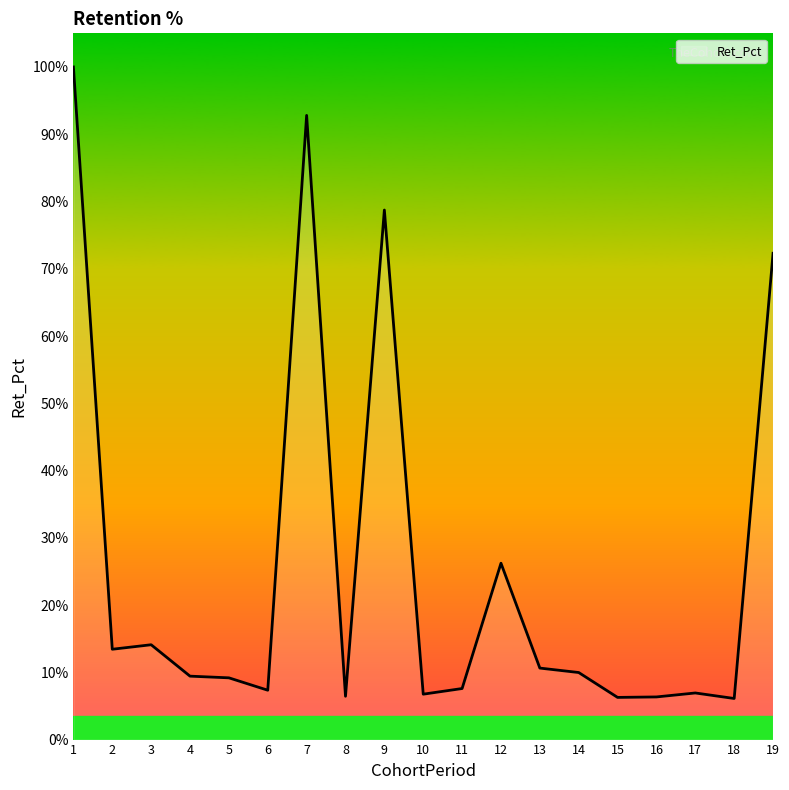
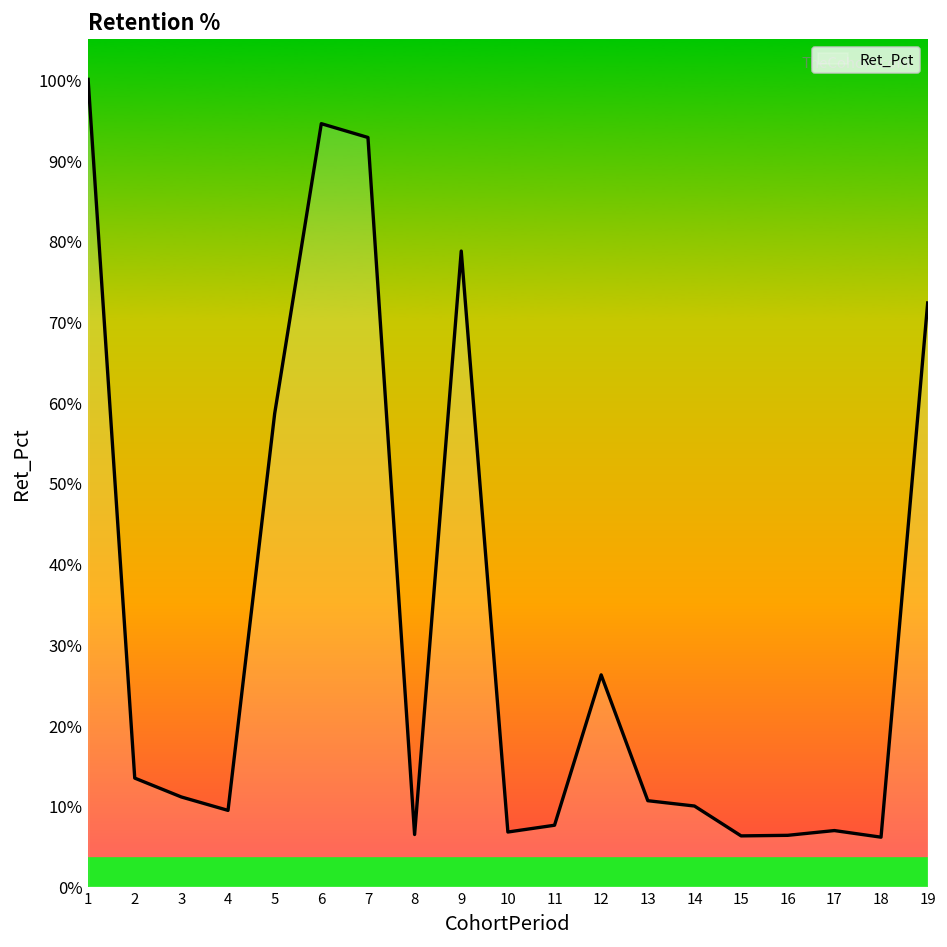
3: 14% -> 11%
5: 9% -> 59%
6: 7% -> 95%
